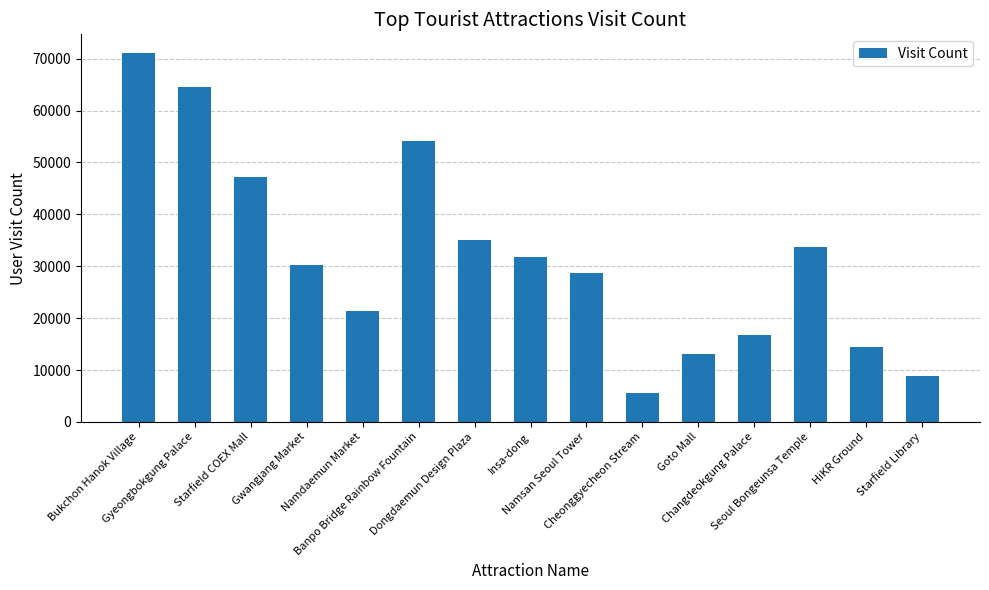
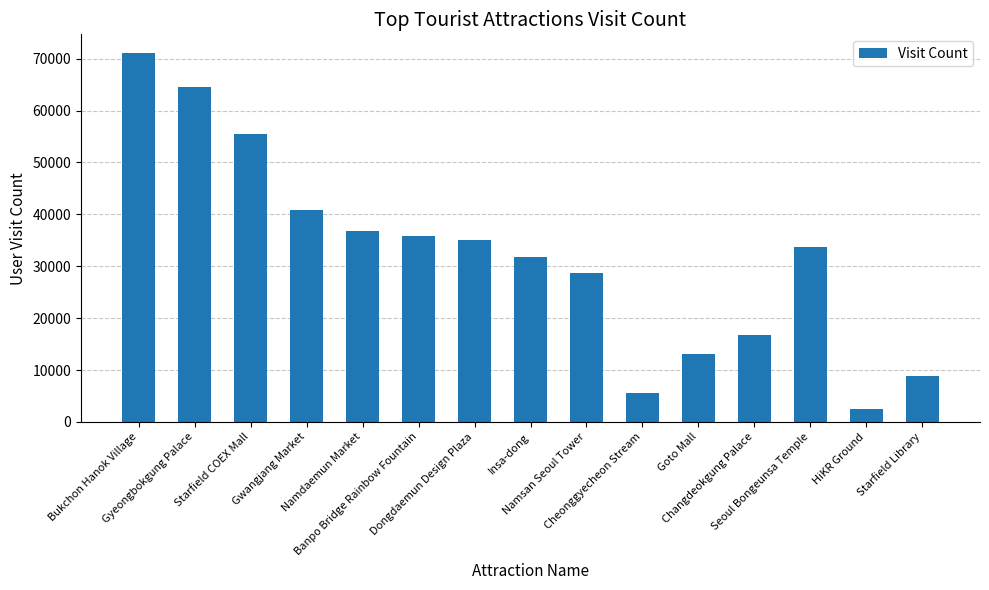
Starfield COEX Mall: 47000 -> 55000
Gwangjang Market: 30000 -> 41000
Namdaemun Market: 21000 -> 37000
Banpo Bridge Rainbow Fountain: 54000 -> 36000
HiKR Ground: 14000 -> 3000
